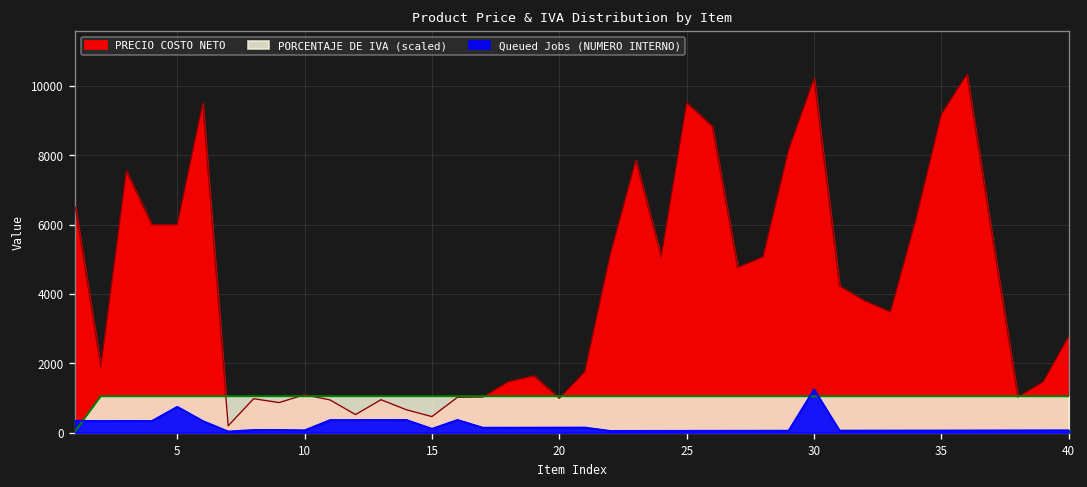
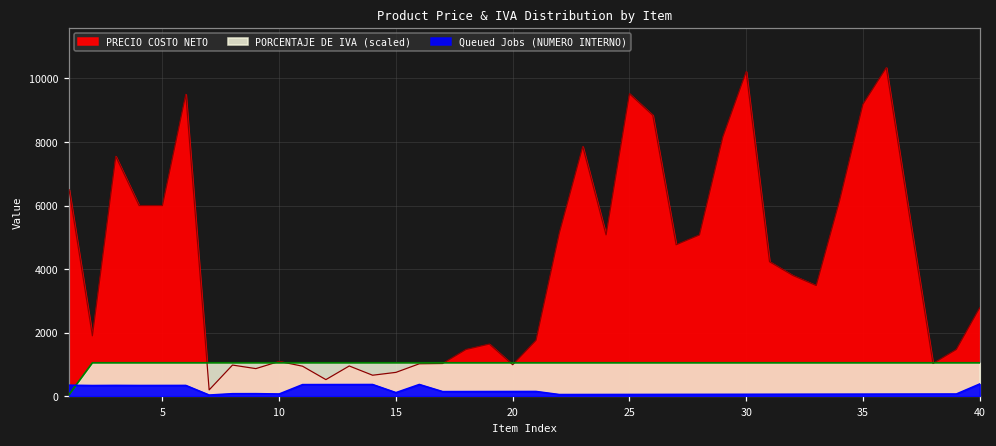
Queued Jobs (NUMERO INTERNO), 5: 700 -> 300
PRECIO COSTO NETO, 15: 500 -> 800
Queued Jobs (NUMERO INTERNO), 30: 1200 -> 100
Queued Jobs (NUMERO INTERNO), 40: 100 -> 400
